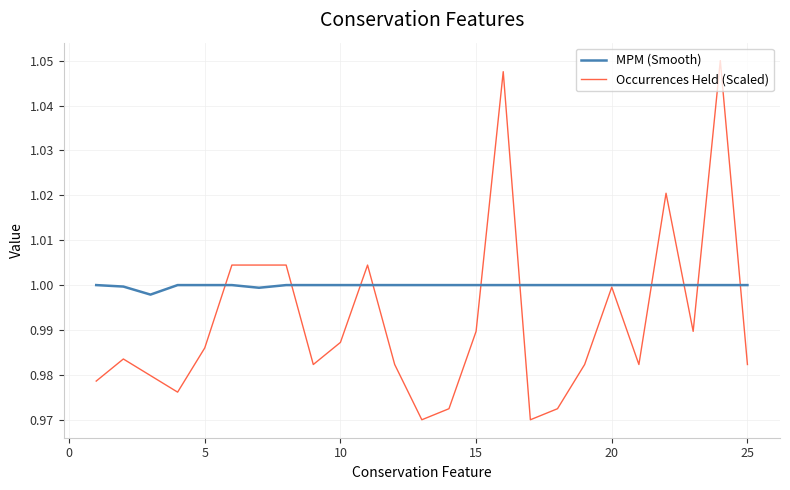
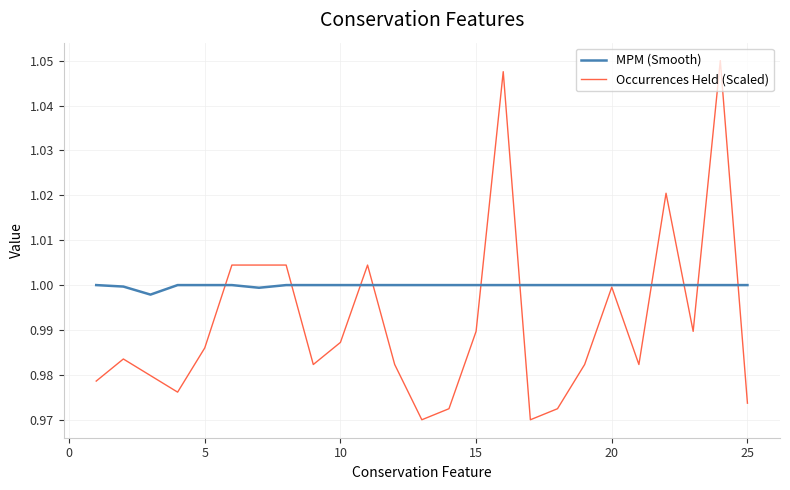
Occurrences Held (Scaled), 25: 0.982 -> 0.974
